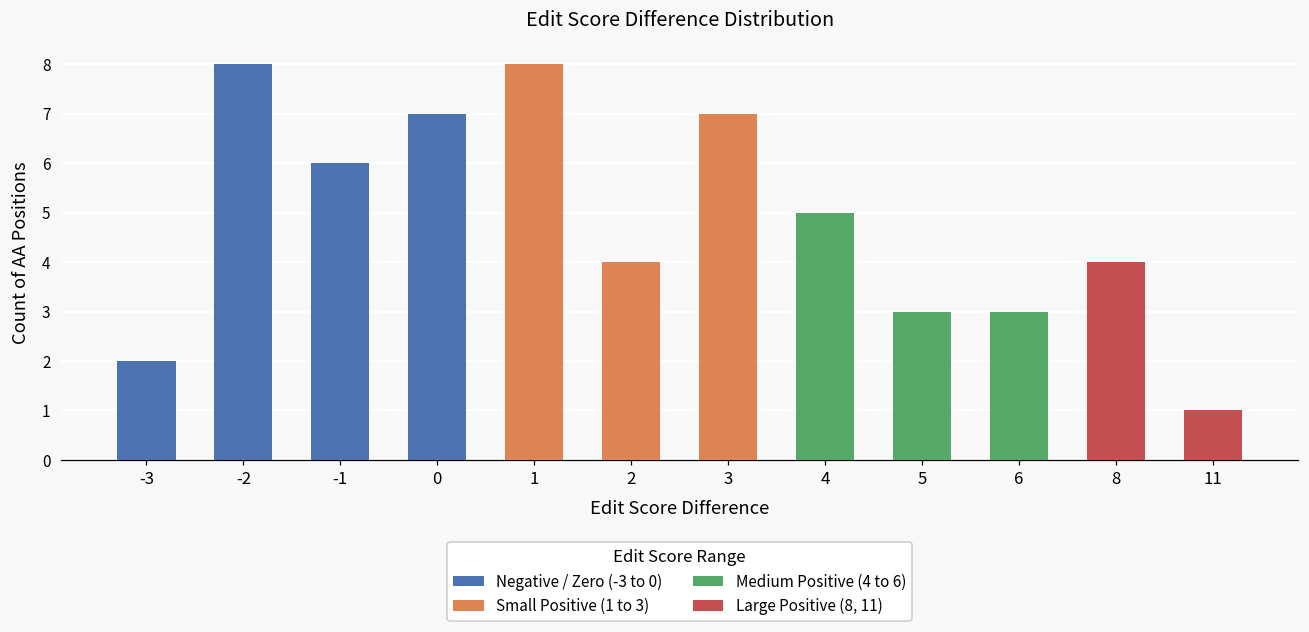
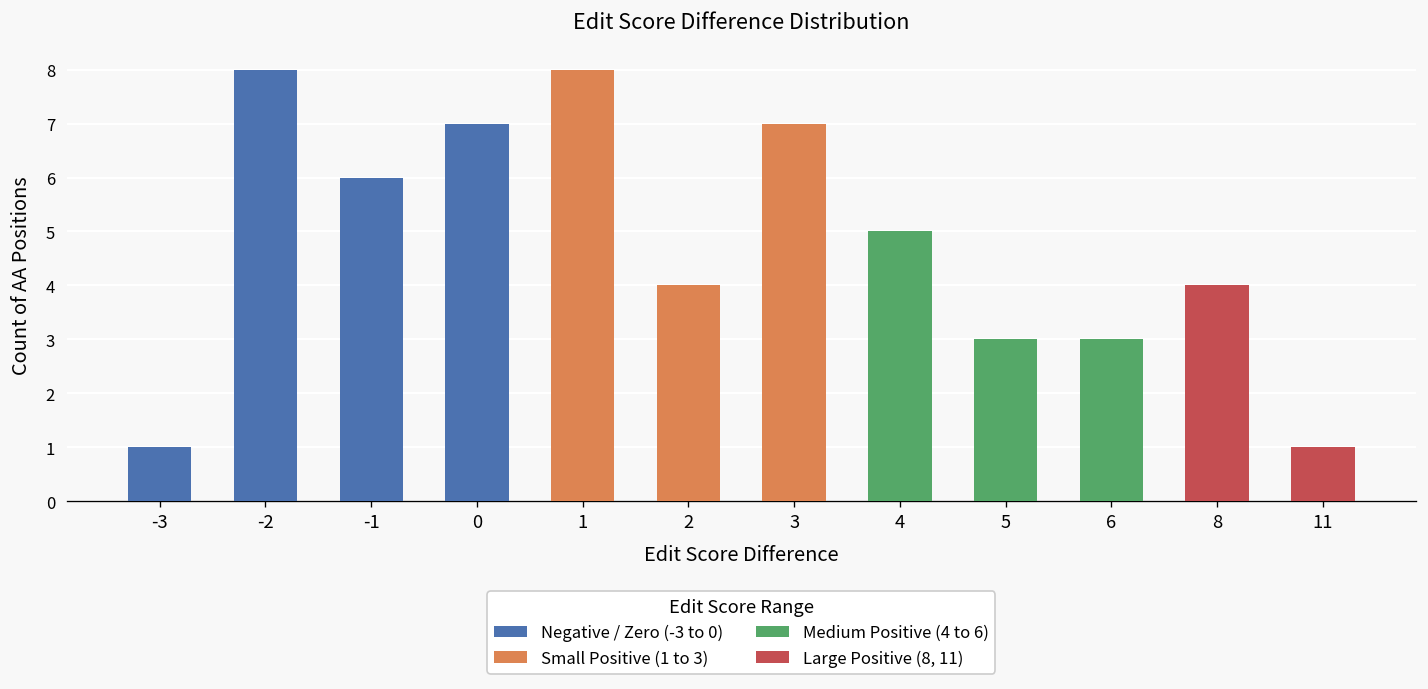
-3: 2 -> 1
